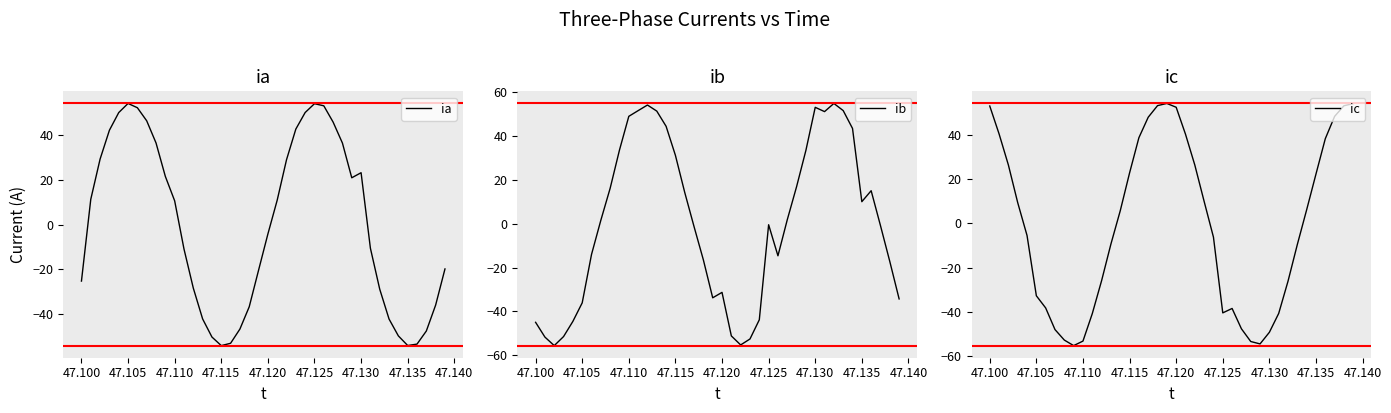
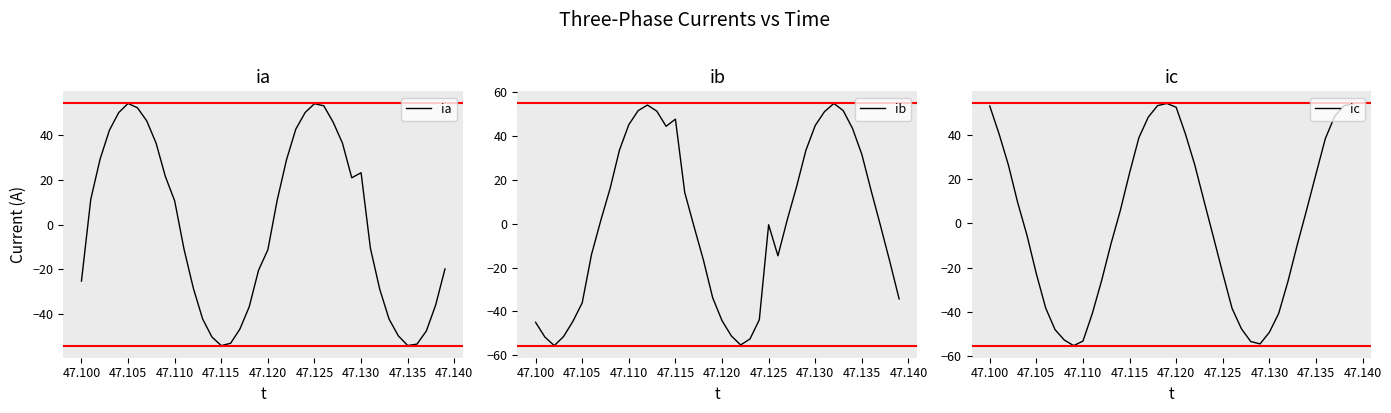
ia, 47.120: -4 -> -11
ib, 47.110: 49 -> 45
ib, 47.115: 31 -> 48
ib, 47.120: -31 -> -44
ib, 47.130: 53 -> 45
ib, 47.135: 10 -> 32
ic, 47.105: -33 -> -23
ic, 47.125: -40 -> -23
